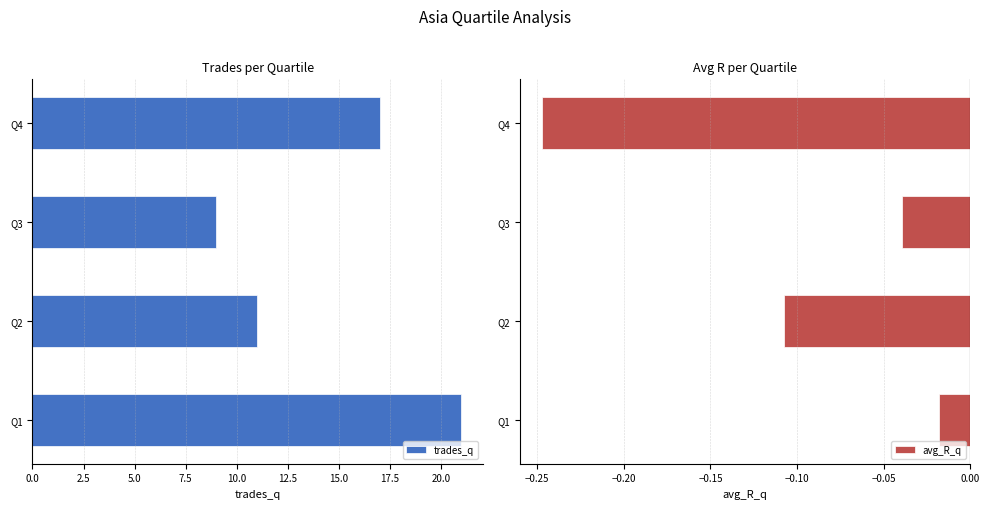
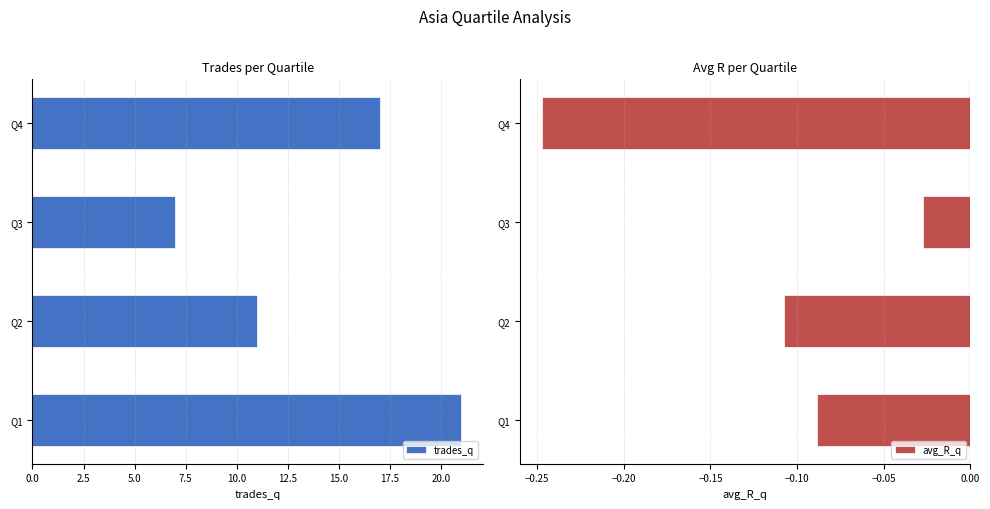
Trades per Quartile, Q3: 9 -> 7
Avg R per Quartile, Q3: -0.040 -> -0.028
Avg R per Quartile, Q1: -0.018 -> -0.089
